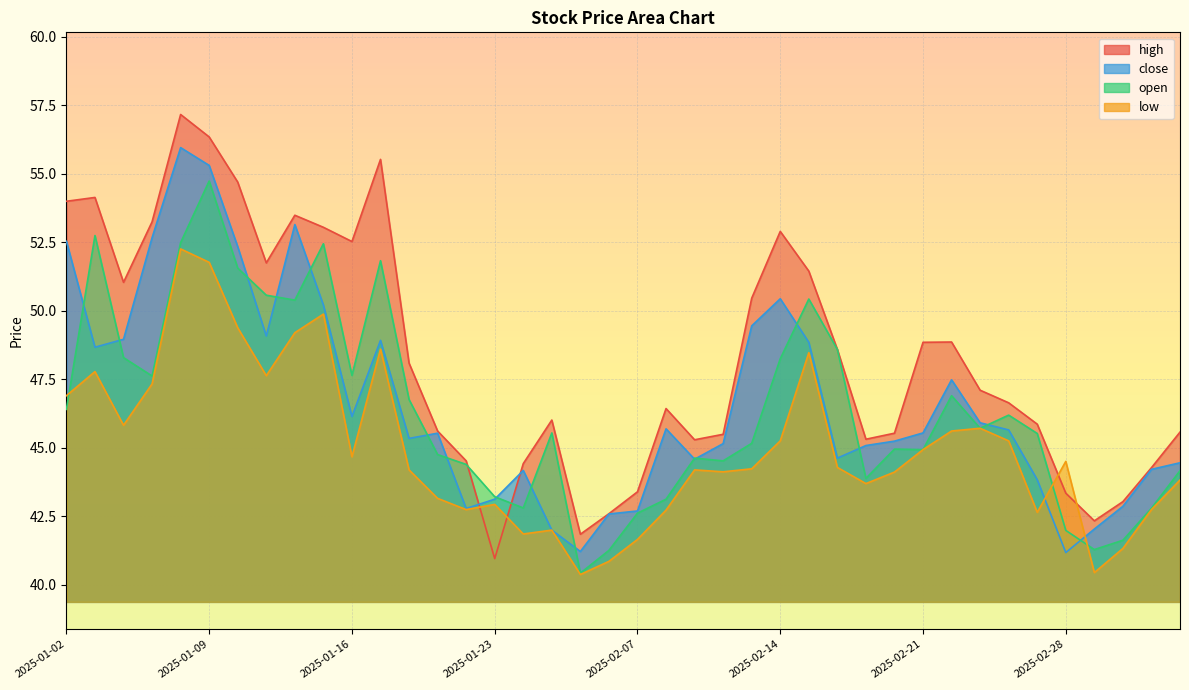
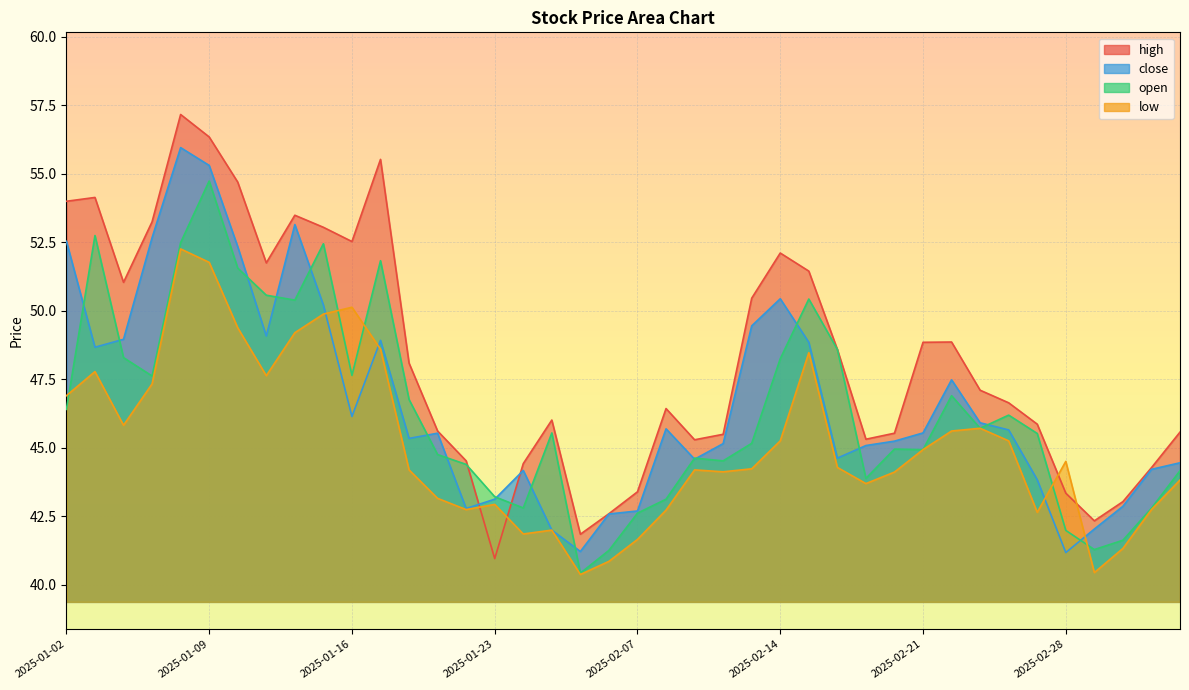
low, 2025-01-16: 44.7 -> 50.1
high, 2025-02-14: 52.9 -> 52.1
